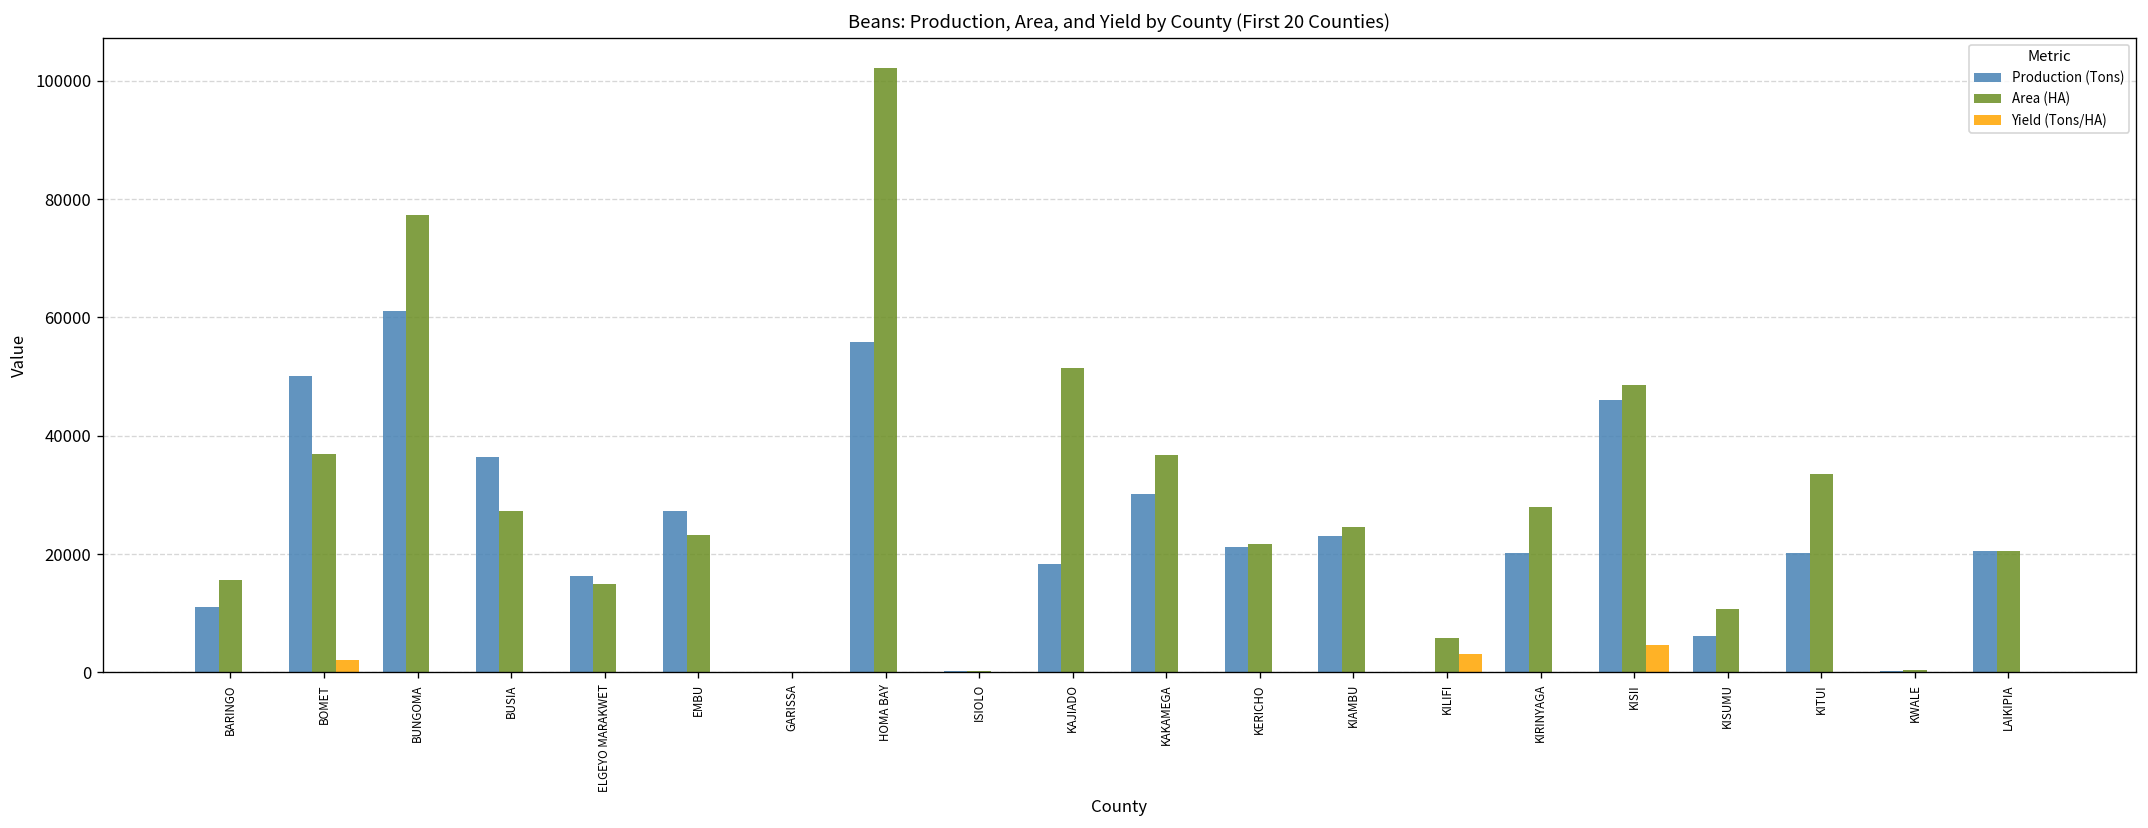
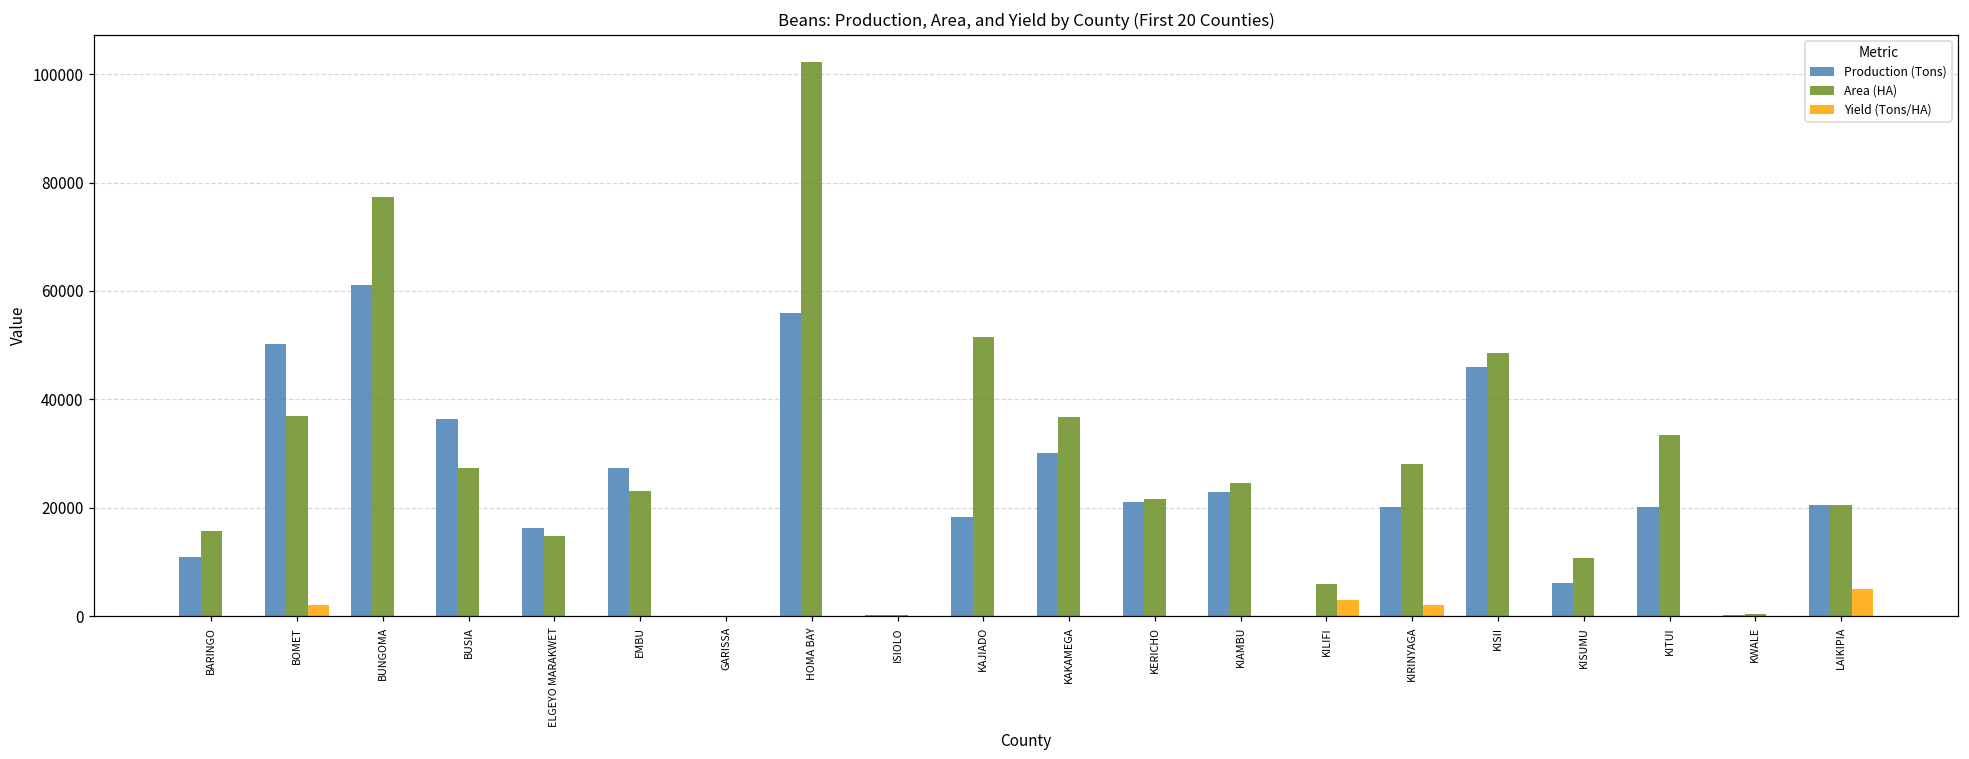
Yield (Tons/HA), KIRINYAGA: 0 -> 2000
Yield (Tons/HA), KISII: 5000 -> 0
Yield (Tons/HA), LAIKIPIA: 0 -> 5000
